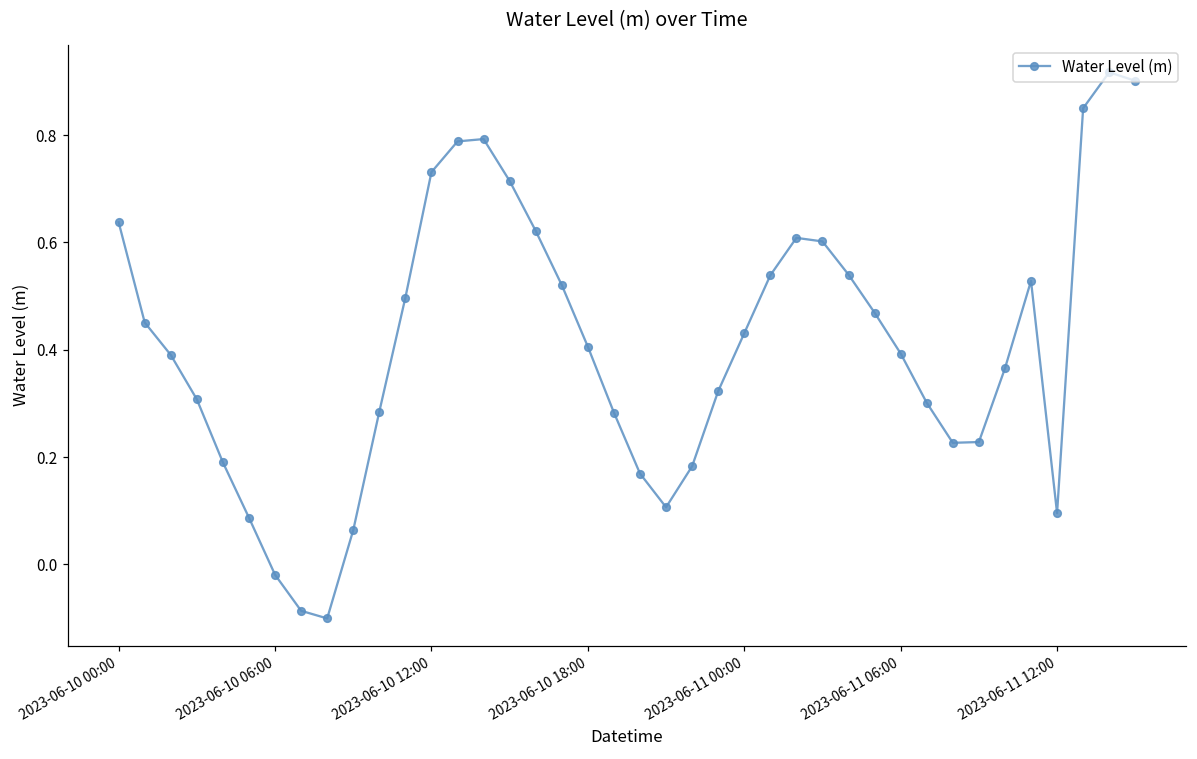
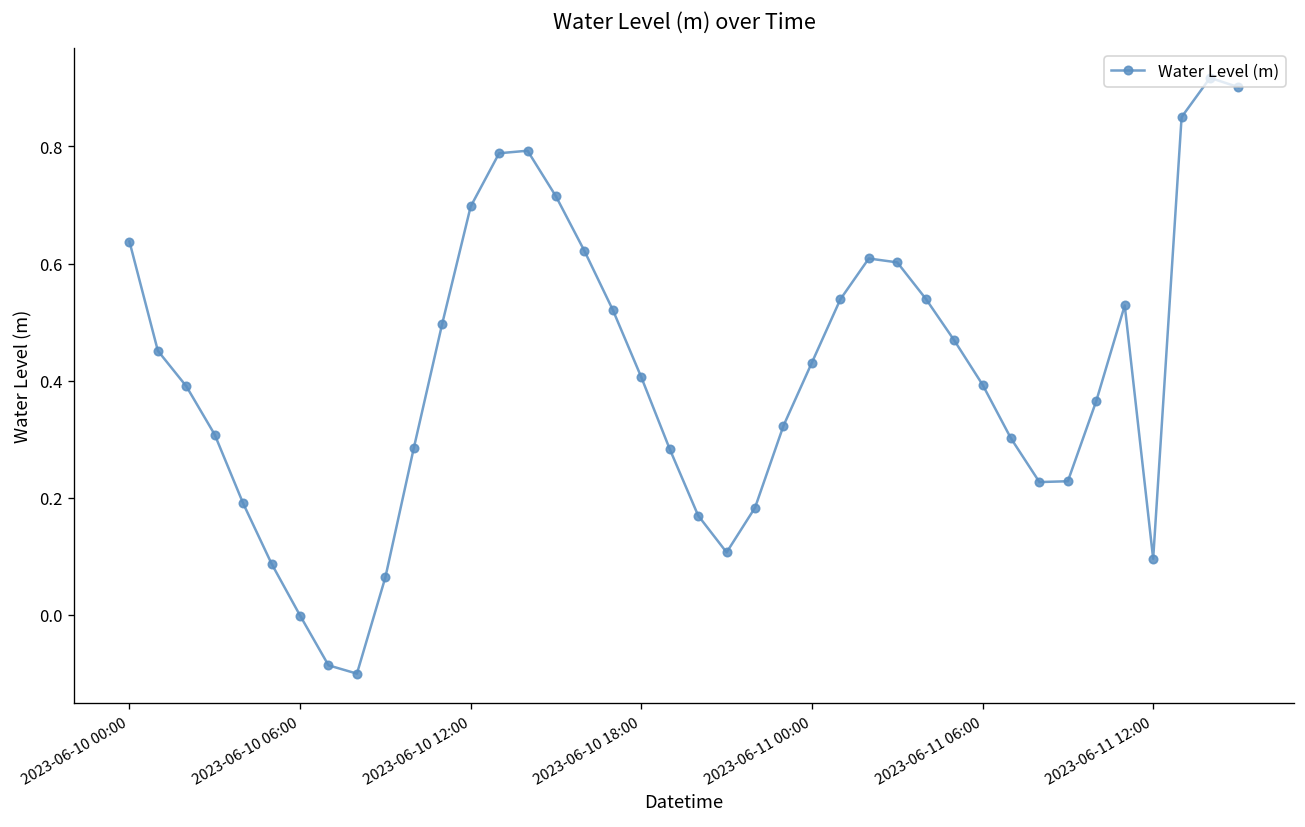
2023-06-10 06:00: -0.02 -> 0.00
2023-06-10 12:00: 0.73 -> 0.70
